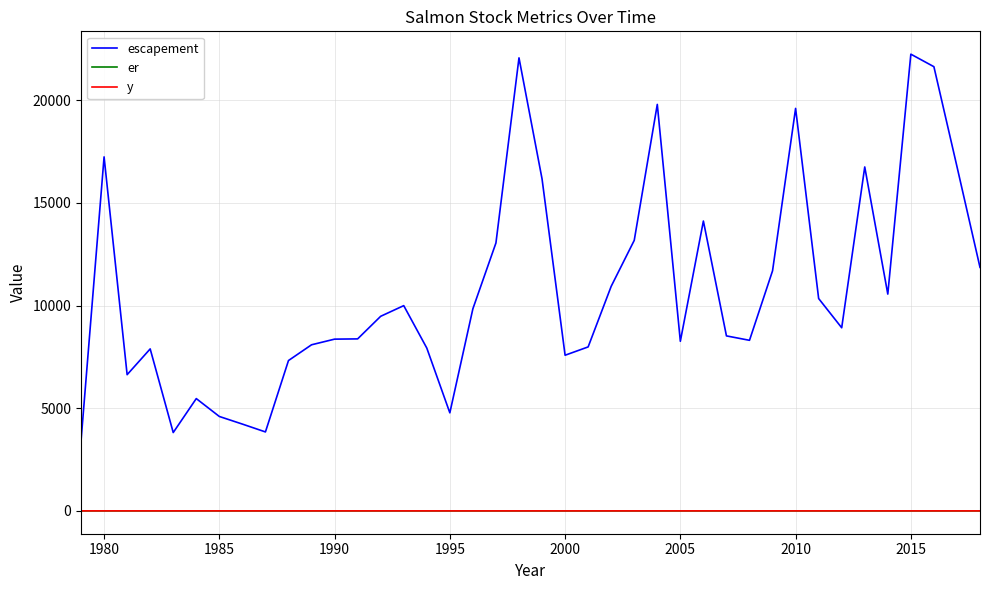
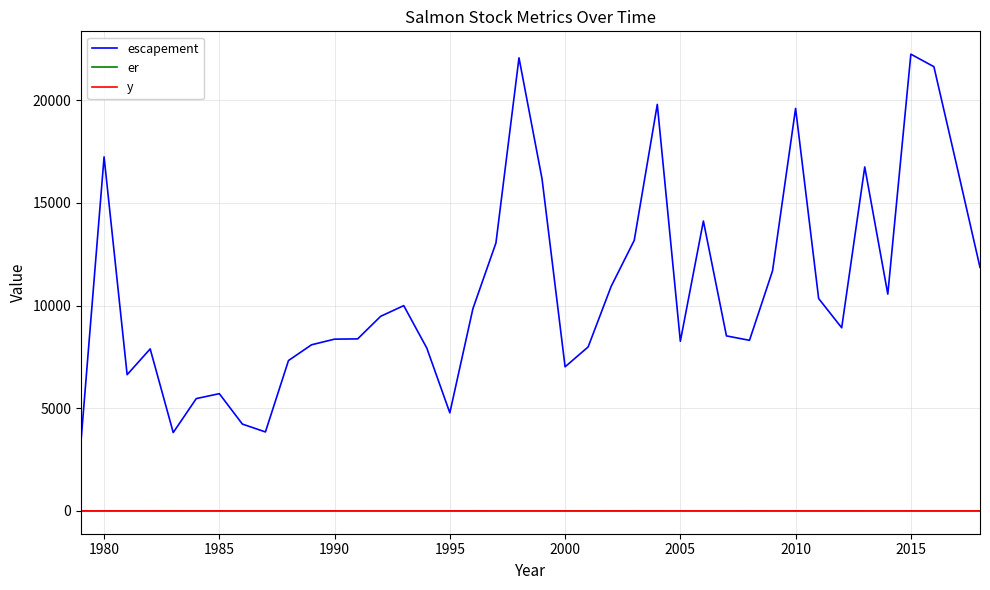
escapement, 1985: 4600 -> 5700
escapement, 2000: 7600 -> 7000
